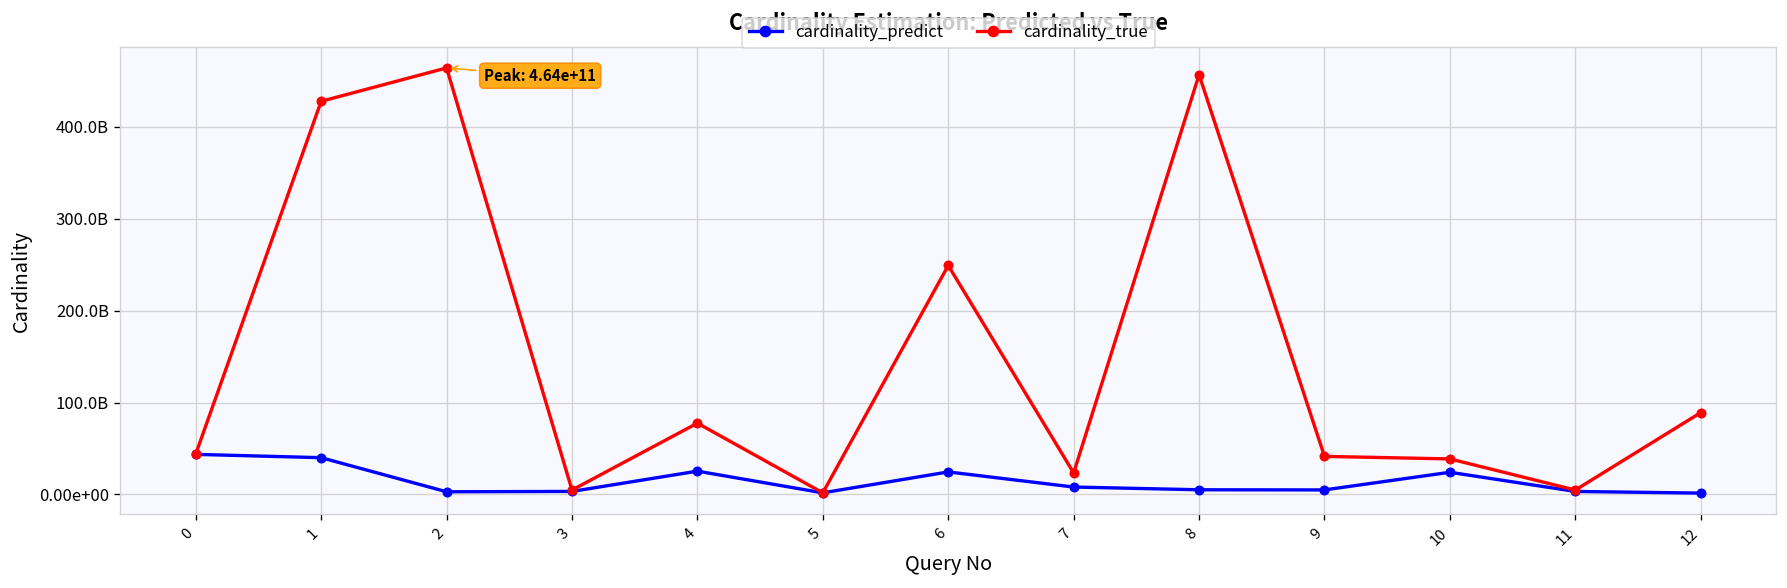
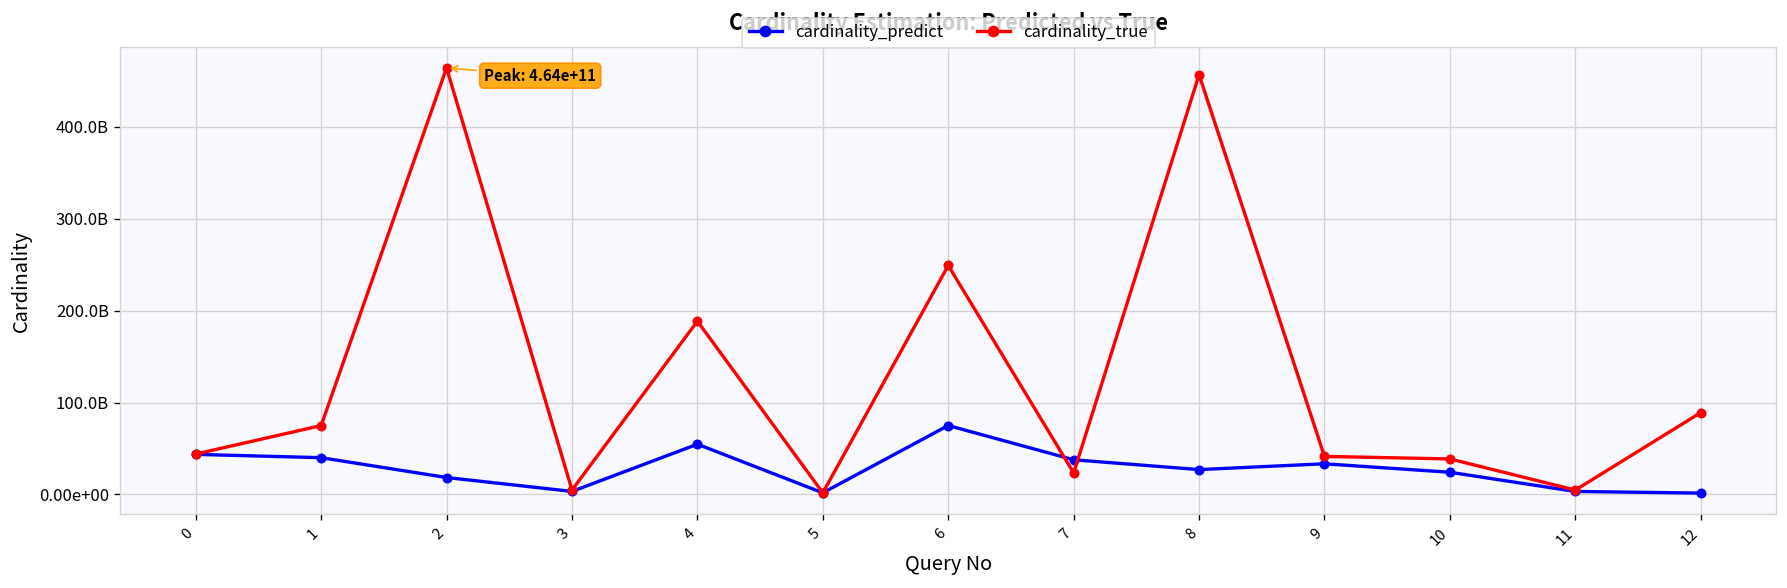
cardinality_true, 1: 430000000000 -> 80000000000
cardinality_predict, 2: 0 -> 20000000000
cardinality_predict, 4: 30000000000 -> 50000000000
cardinality_true, 4: 80000000000 -> 190000000000
cardinality_predict, 6: 20000000000 -> 80000000000
cardinality_predict, 7: 10000000000 -> 40000000000
cardinality_predict, 8: 10000000000 -> 30000000000
cardinality_predict, 9: 0 -> 30000000000
